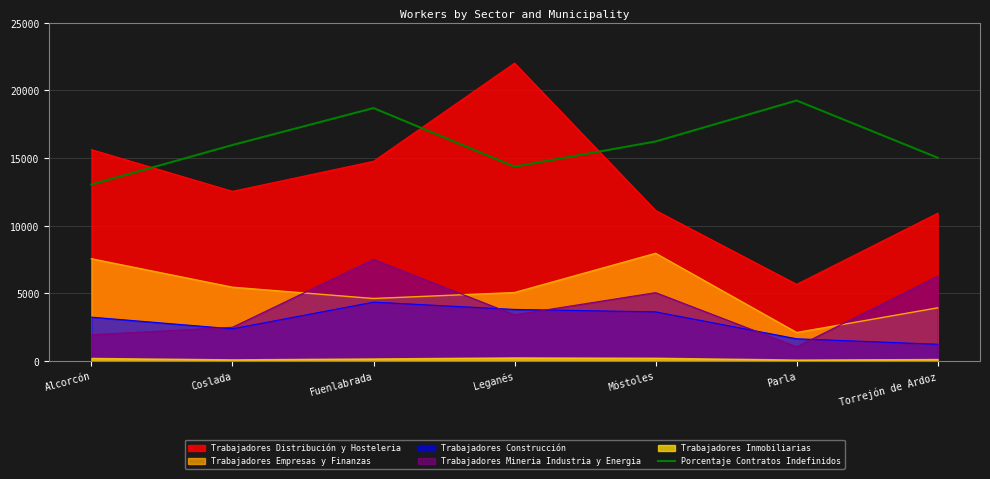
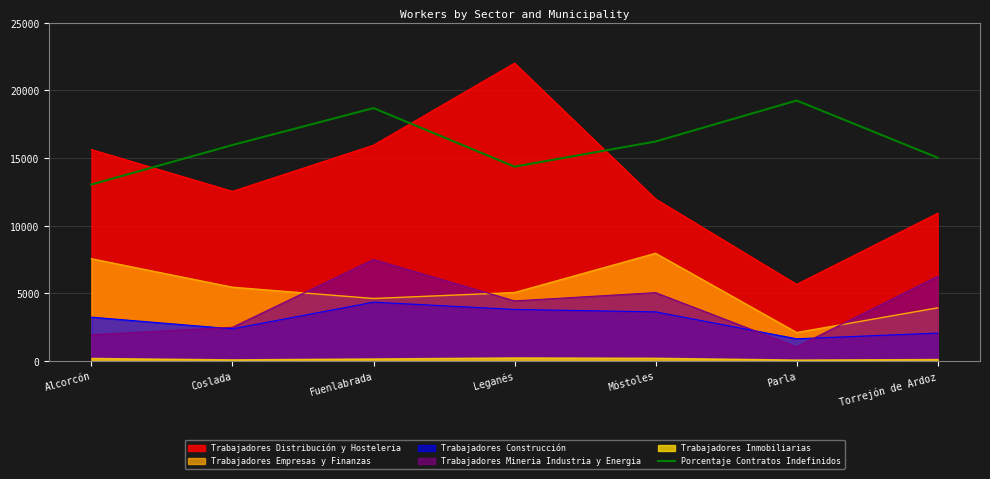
Trabajadores Distribución y Hosteleria, Fuenlabrada: 14800 -> 16000
Trabajadores Mineria Industria y Energia, Leganés: 3400 -> 4400
Trabajadores Distribución y Hosteleria, Móstoles: 11100 -> 12000
Trabajadores Construcción, Torrejón de Ardoz: 1200 -> 2100
